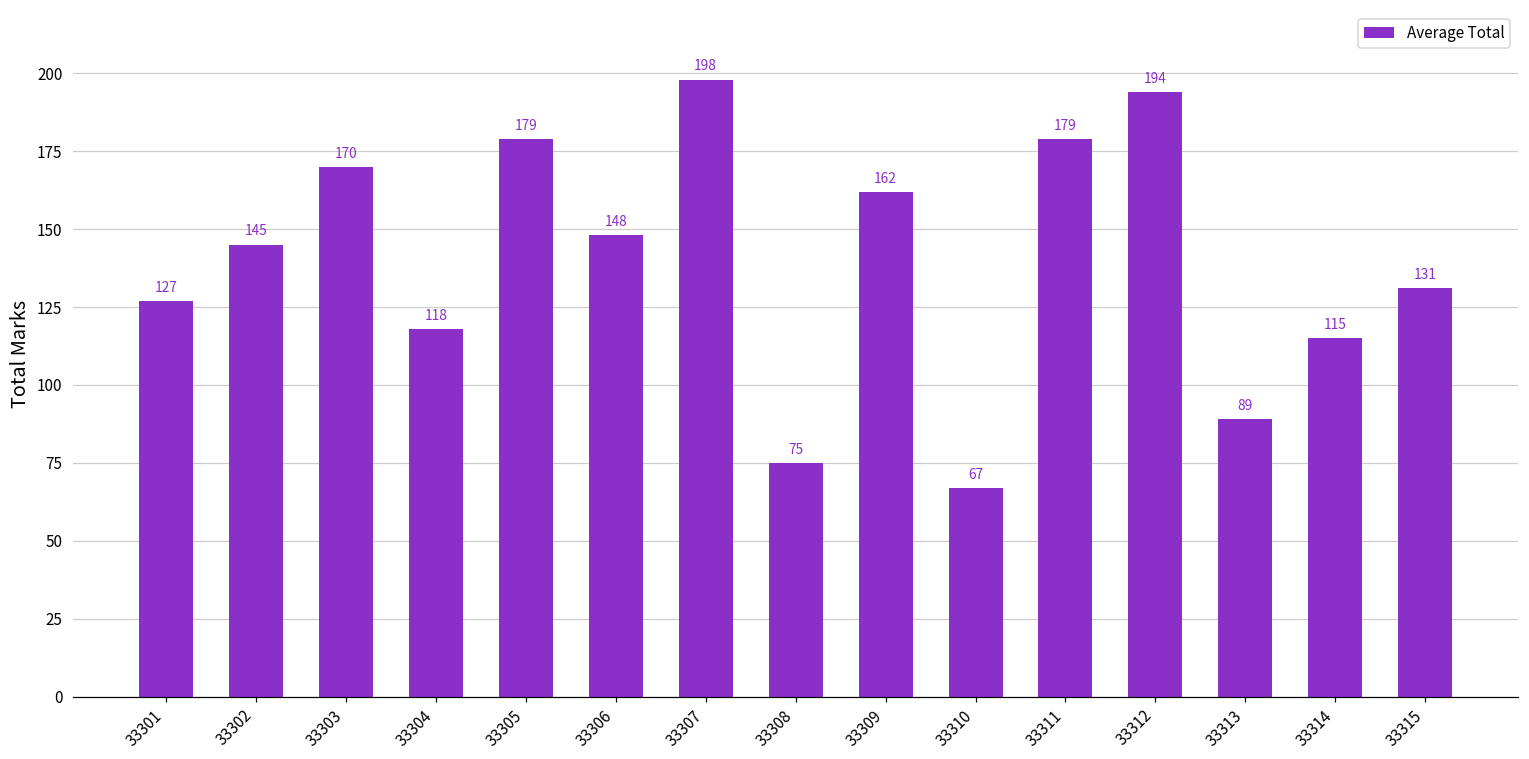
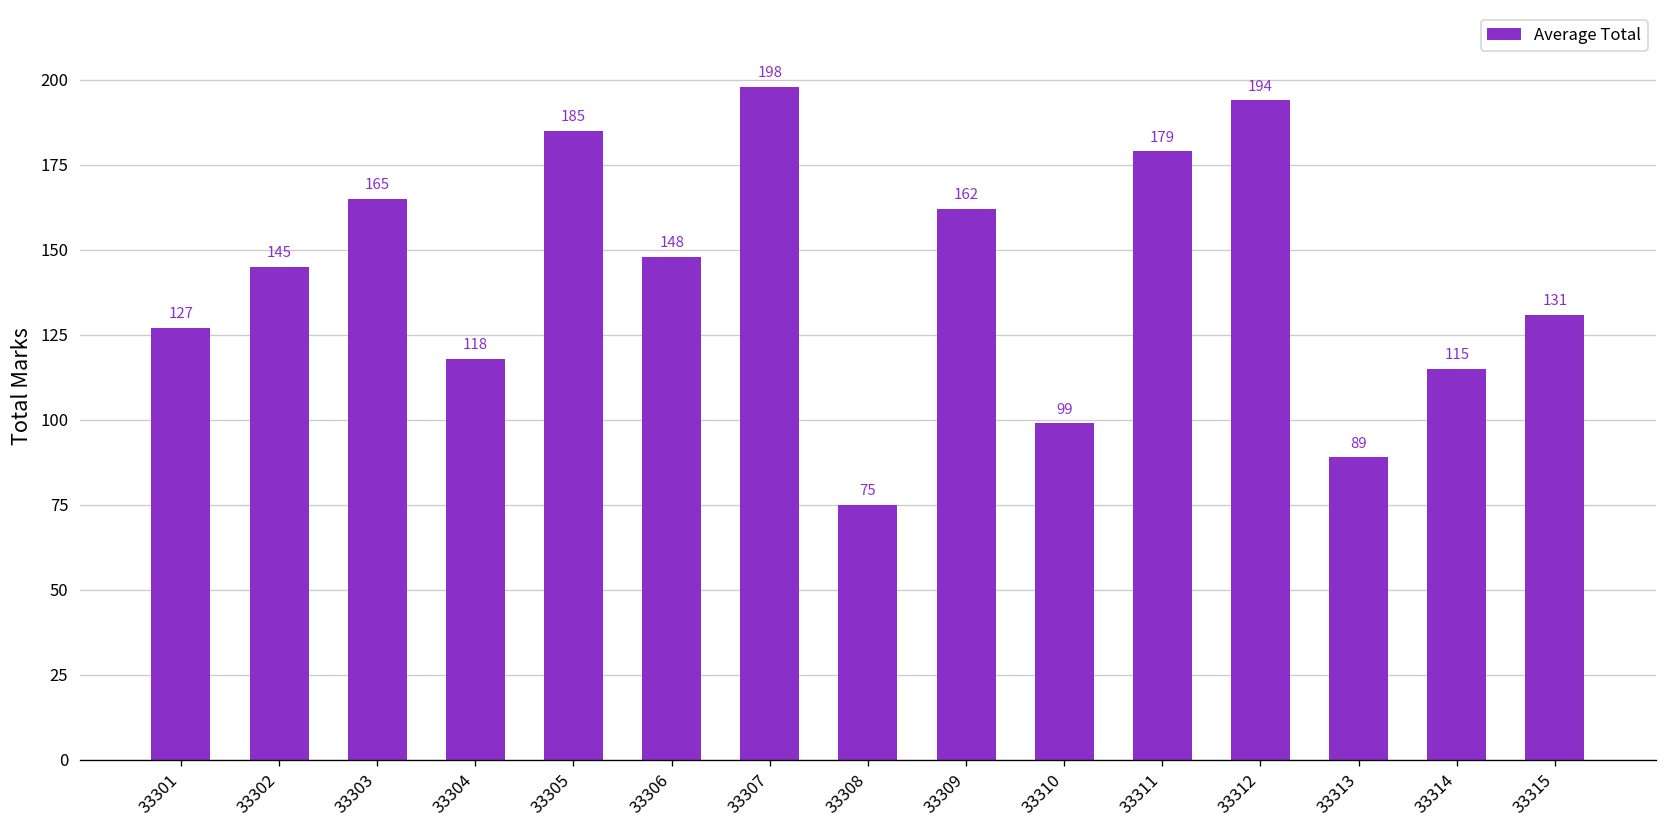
33303: 170 -> 165
33305: 179 -> 185
33310: 67 -> 99
